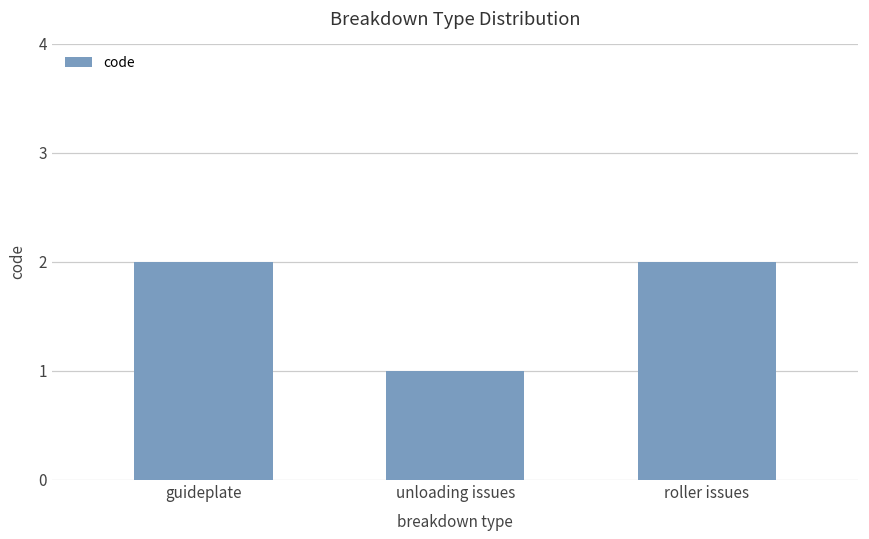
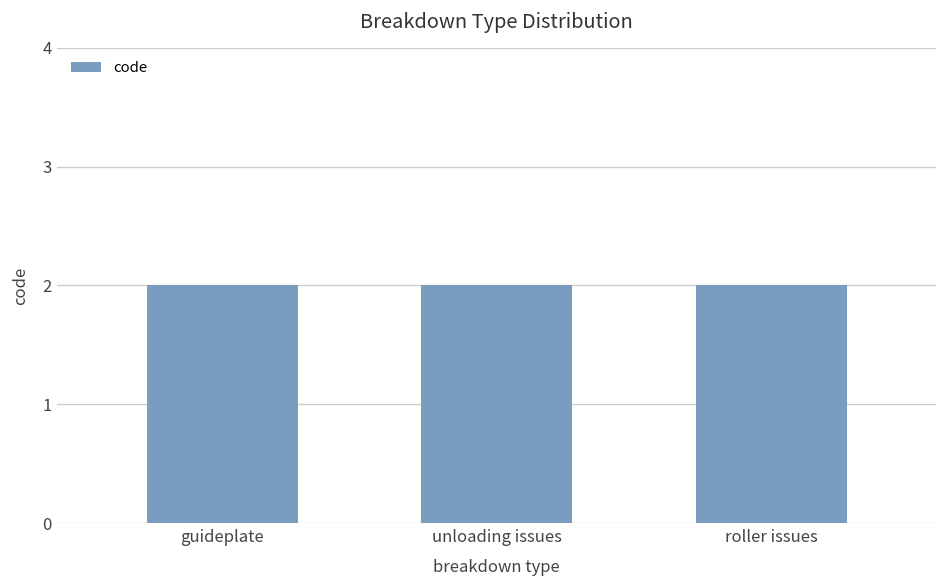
unloading issues: 1 -> 2
